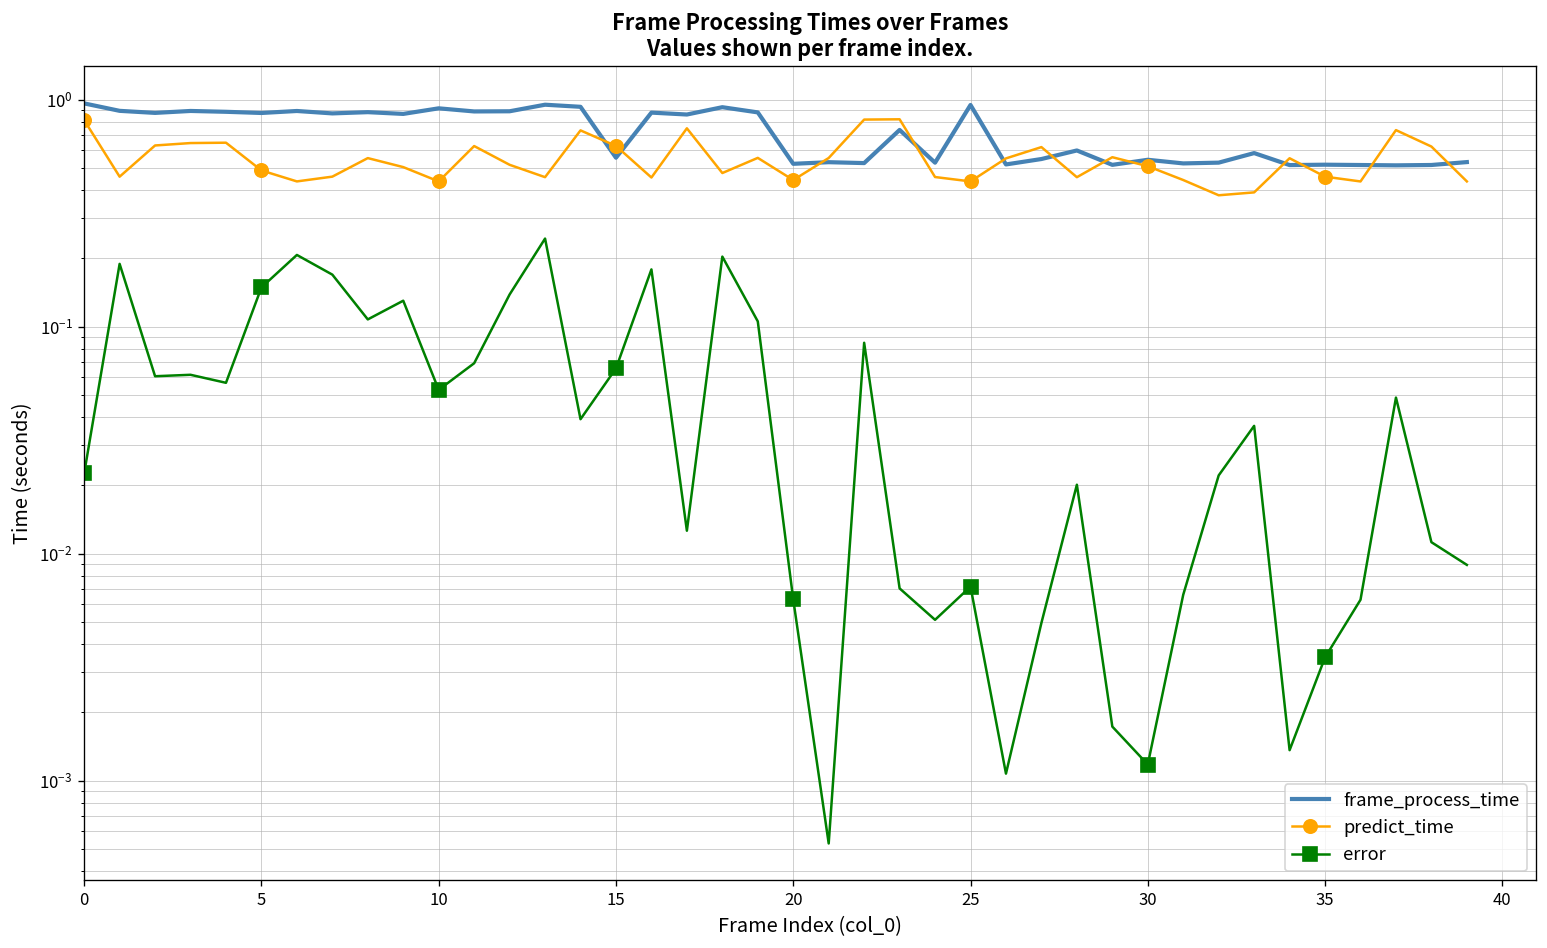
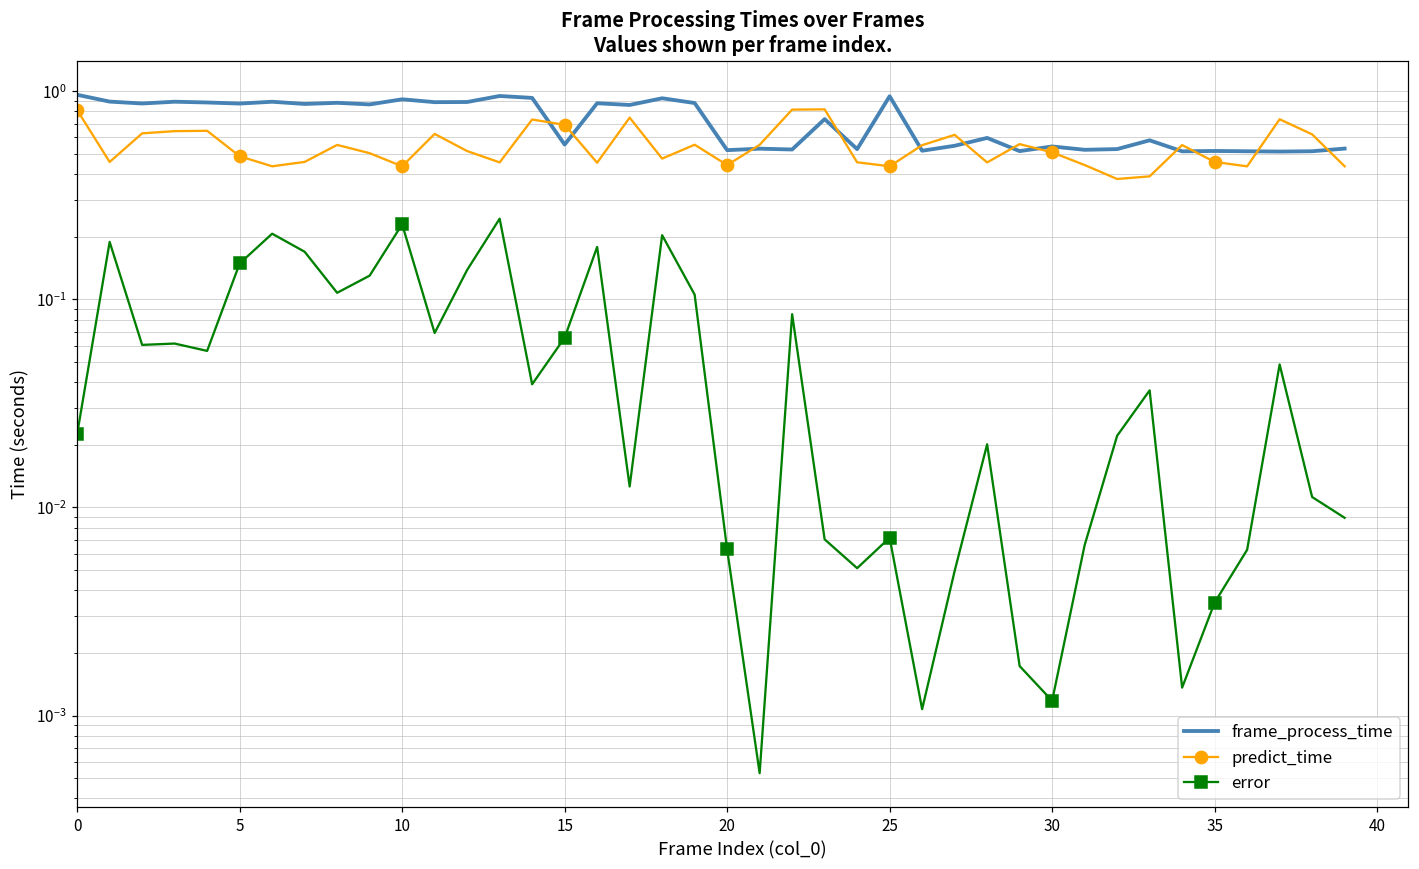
error, 10: 0.053 -> 0.23
predict_time, 15: 0.62 -> 0.69
